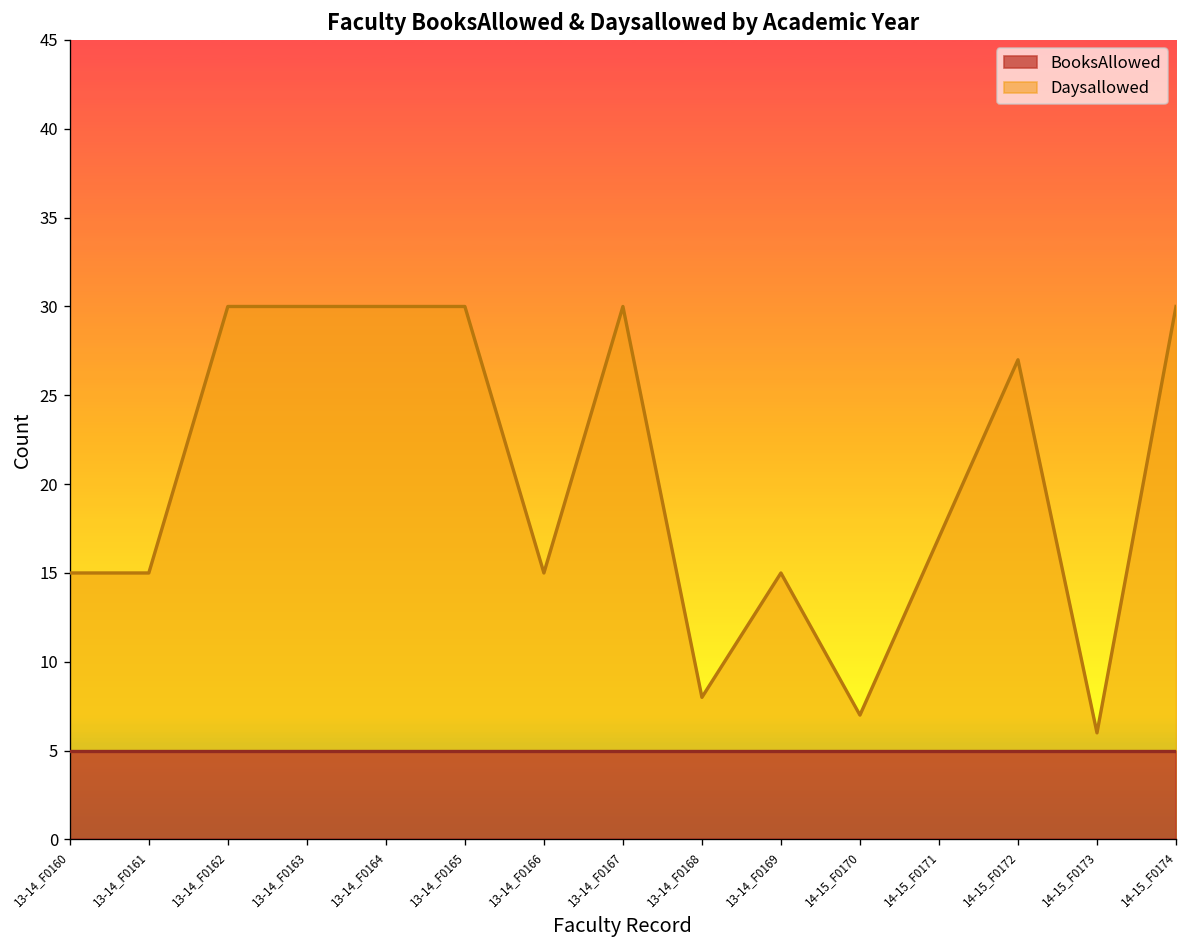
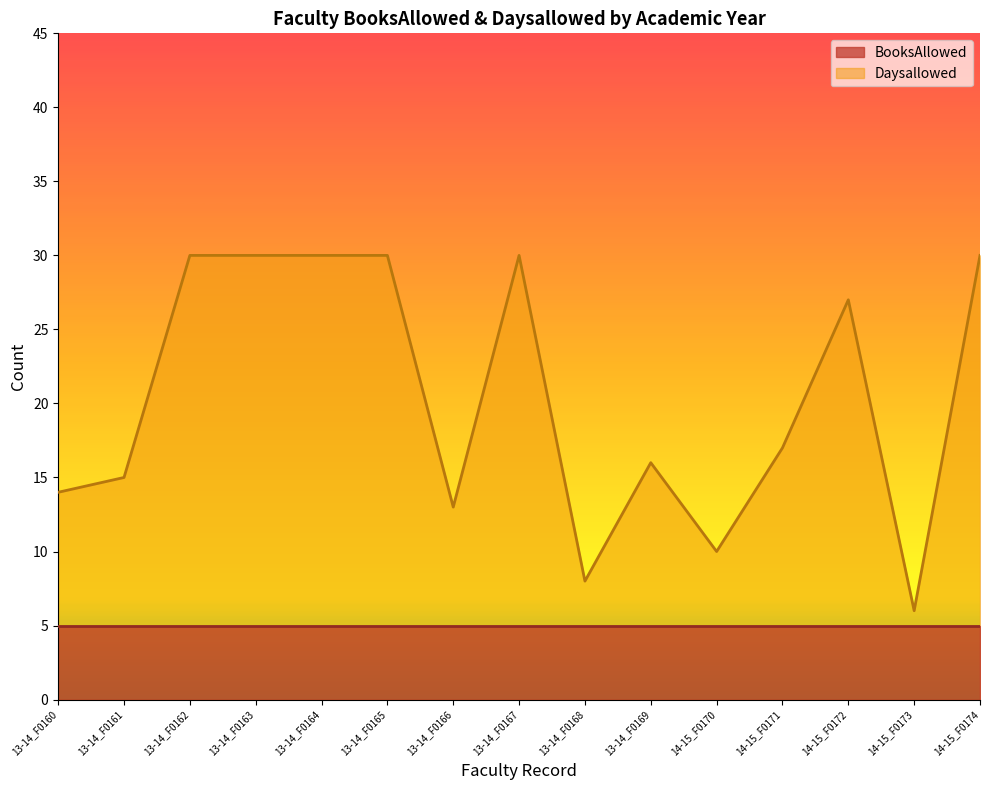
Daysallowed, 13-14_F0160: 15 -> 14
Daysallowed, 13-14_F0166: 15 -> 13
Daysallowed, 13-14_F0169: 15 -> 16
Daysallowed, 14-15_F0170: 7 -> 10
